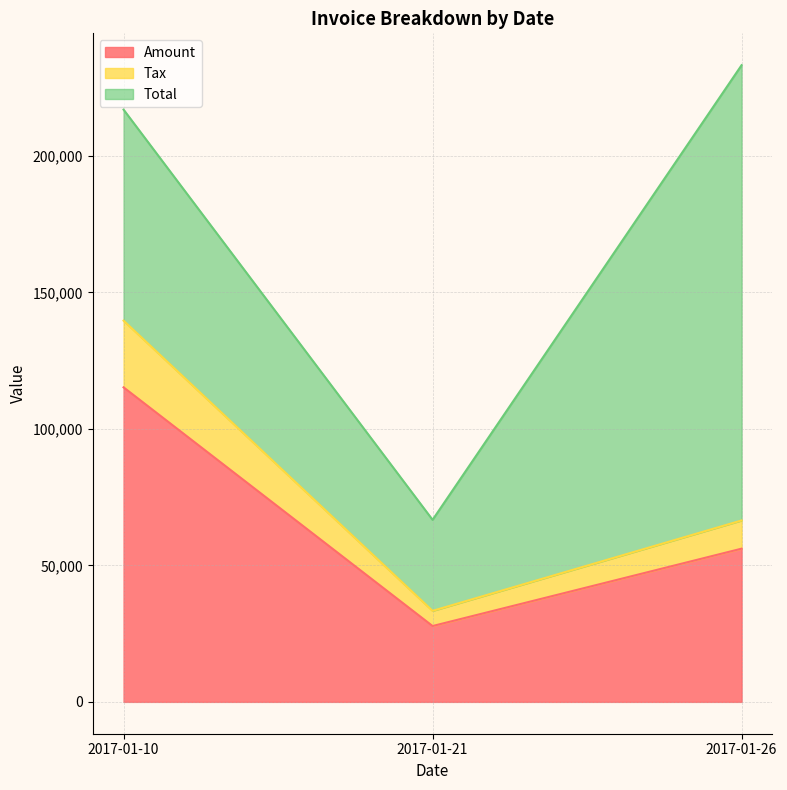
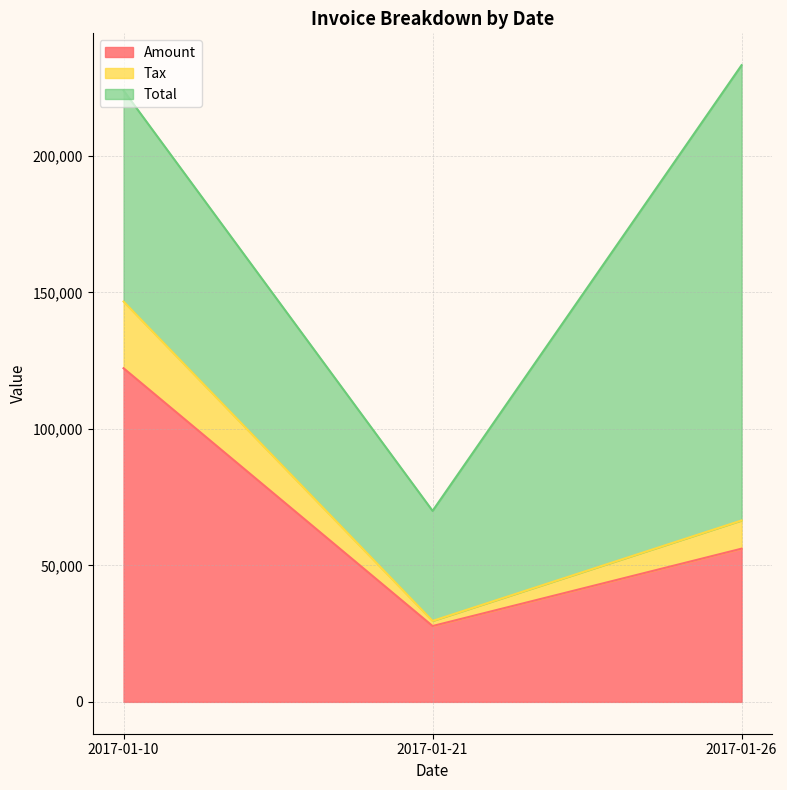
Amount, 2017-01-10: 115,000 -> 122,000
Tax, 2017-01-21: 6,000 -> 2,000
Total, 2017-01-21: 33,000 -> 40,000
